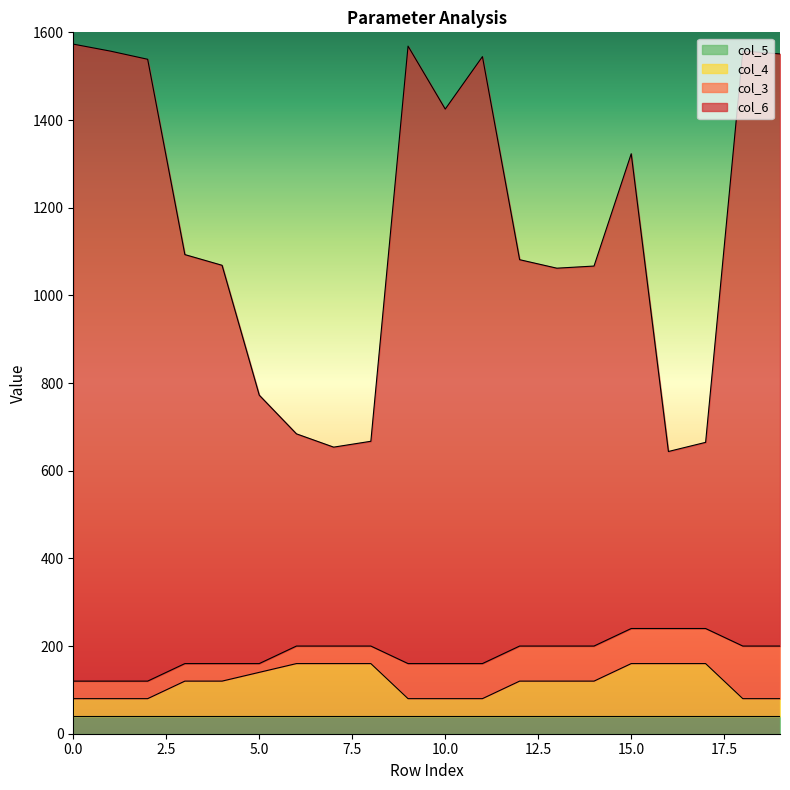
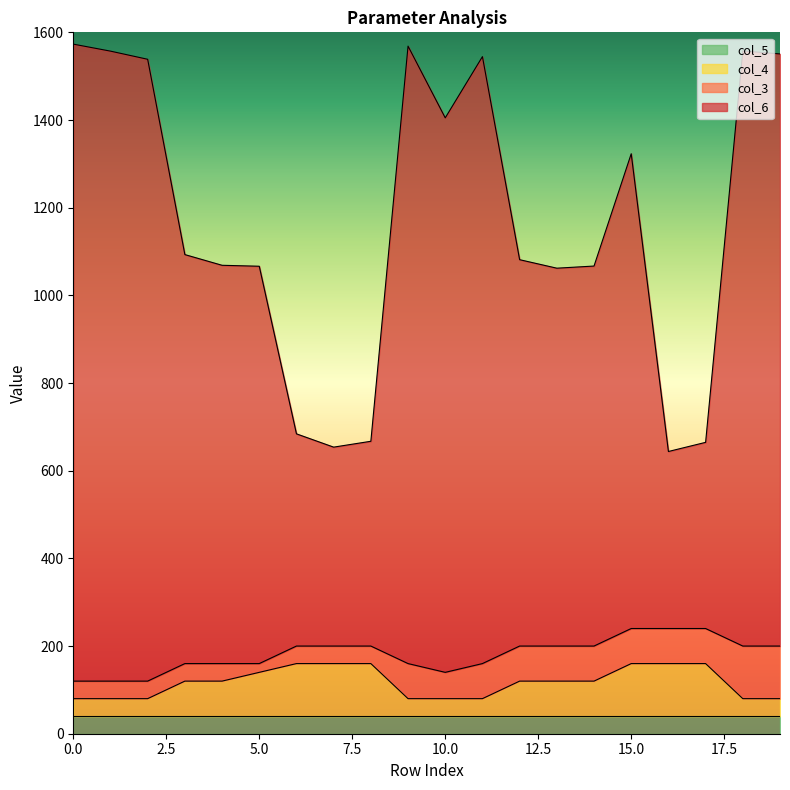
col_6, 5.0: 610 -> 910
col_3, 10.0: 80 -> 60
